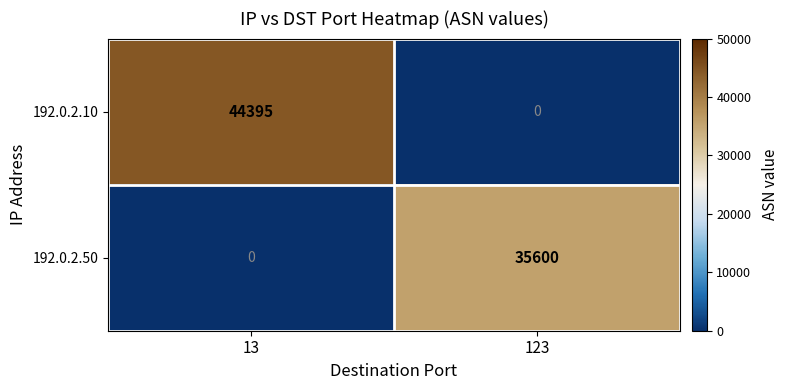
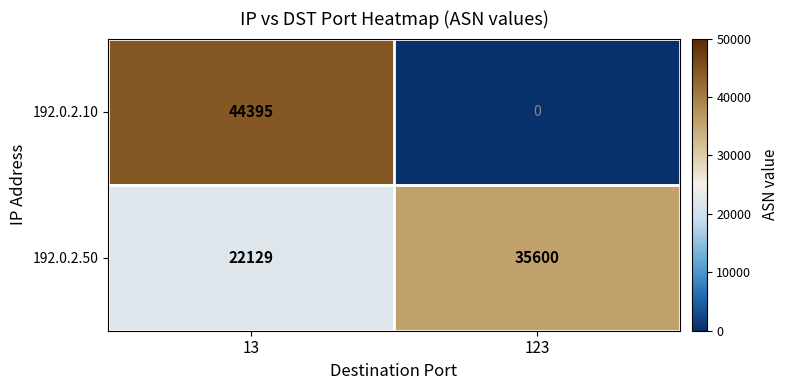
192.0.2.50, 13: 0 -> 22129
